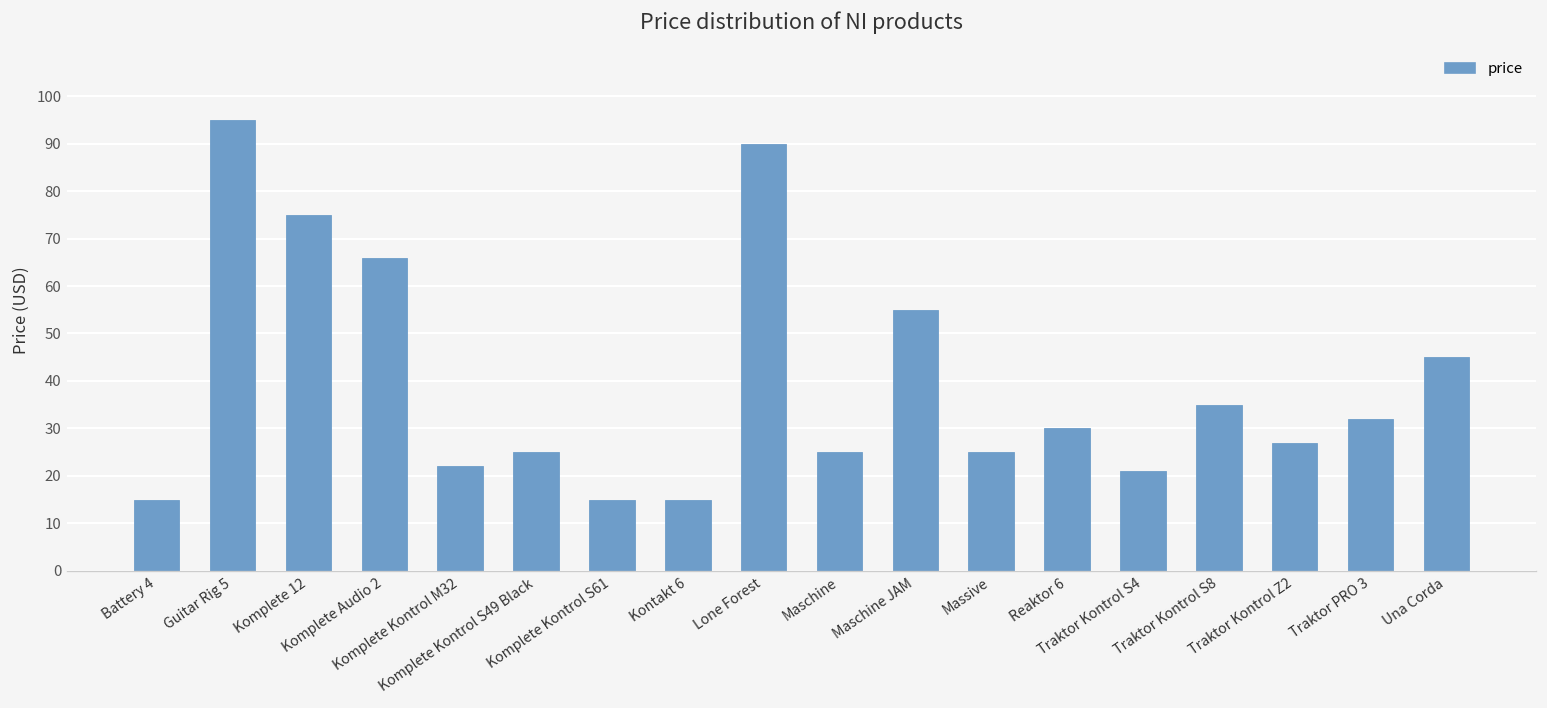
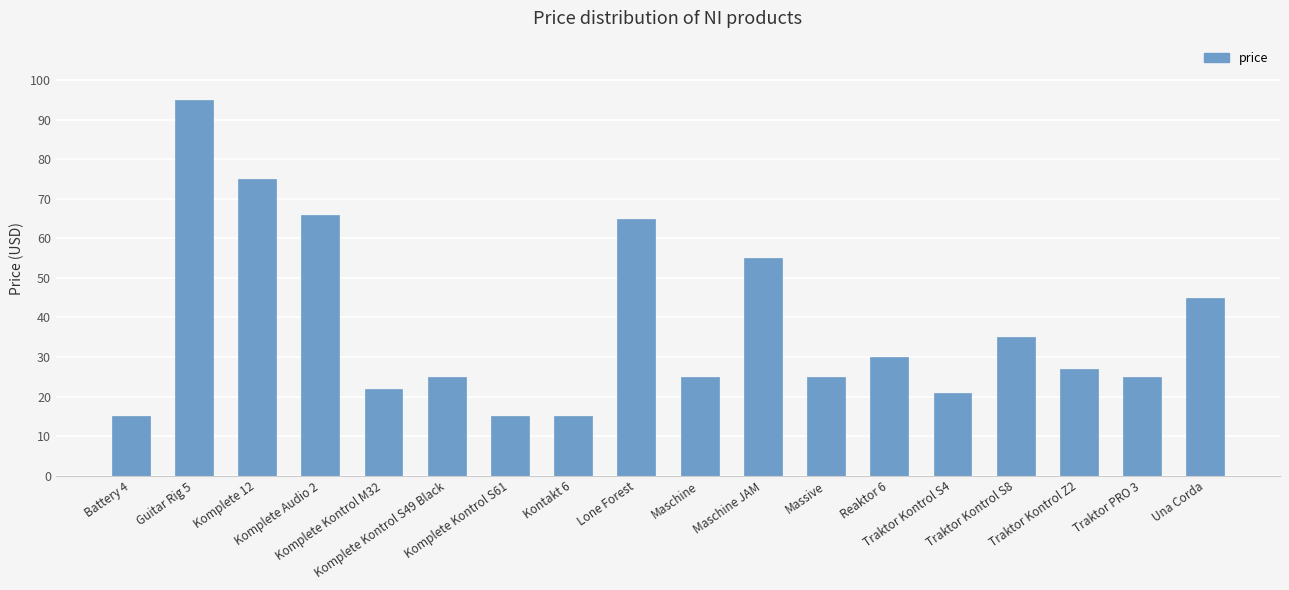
Lone Forest: 90 -> 65
Traktor PRO 3: 32 -> 25
